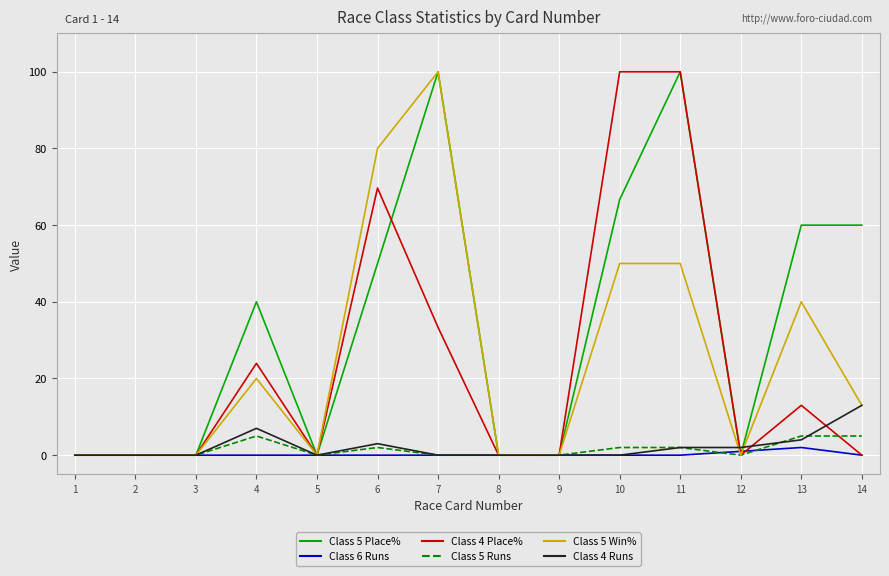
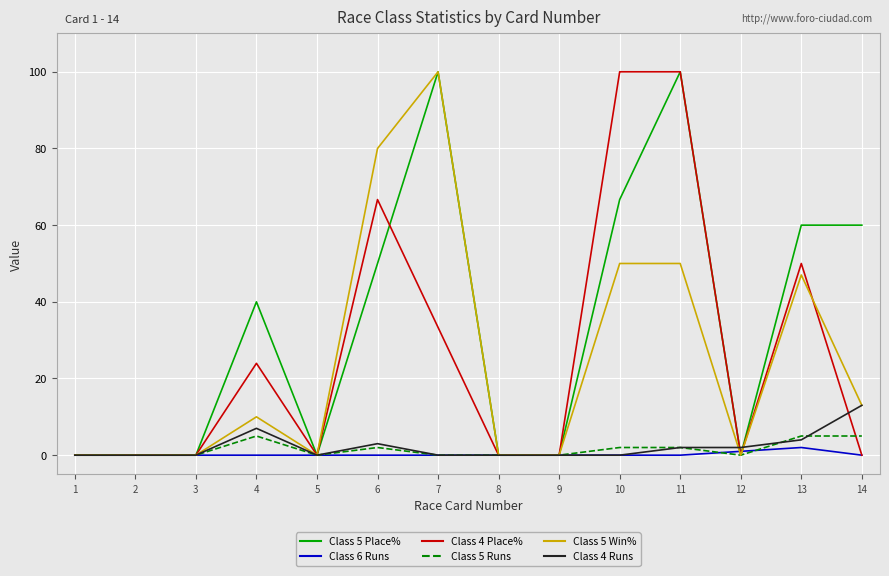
Class 5 Win%, 4: 20 -> 10
Class 4 Place%, 6: 70 -> 67
Class 4 Place%, 13: 13 -> 50
Class 5 Win%, 13: 40 -> 47
